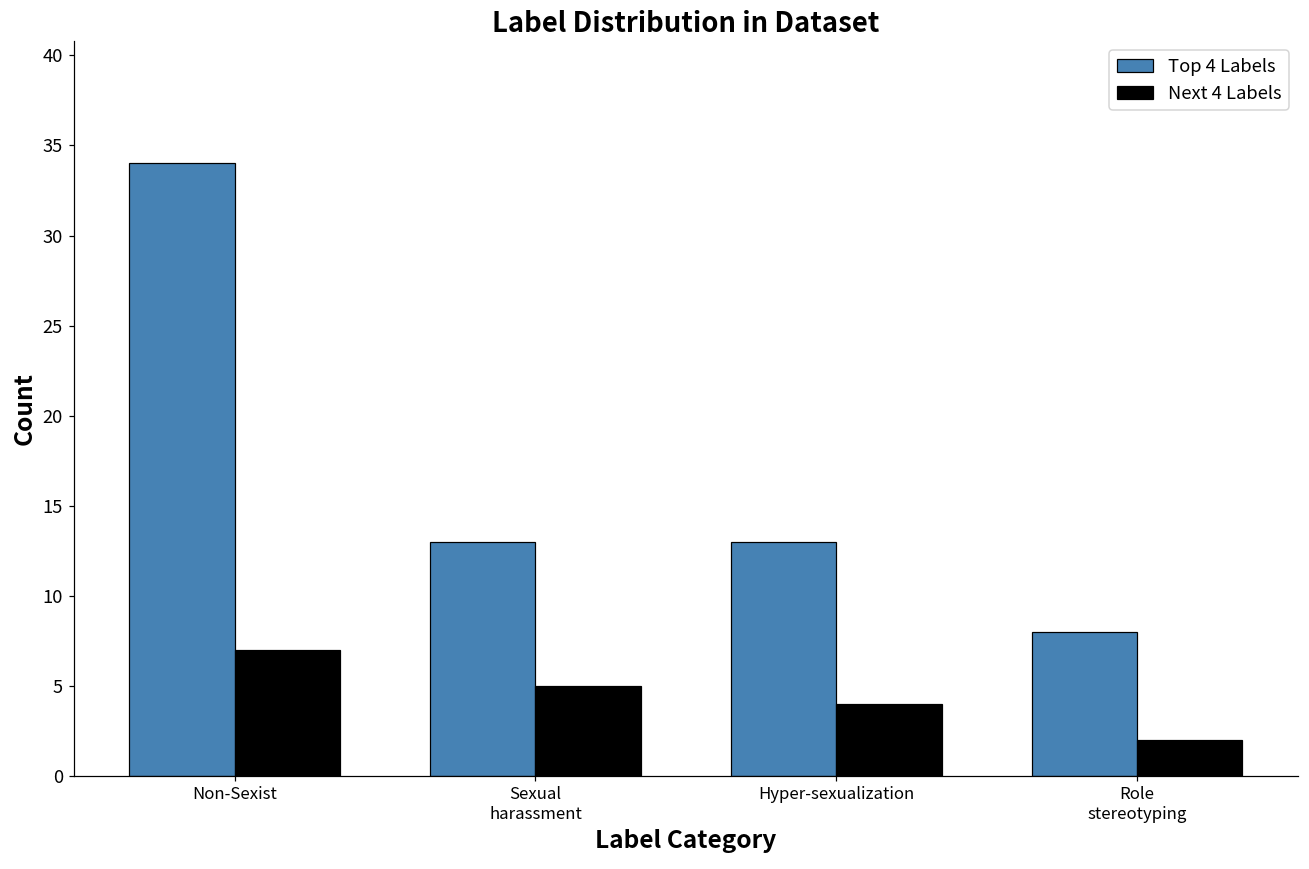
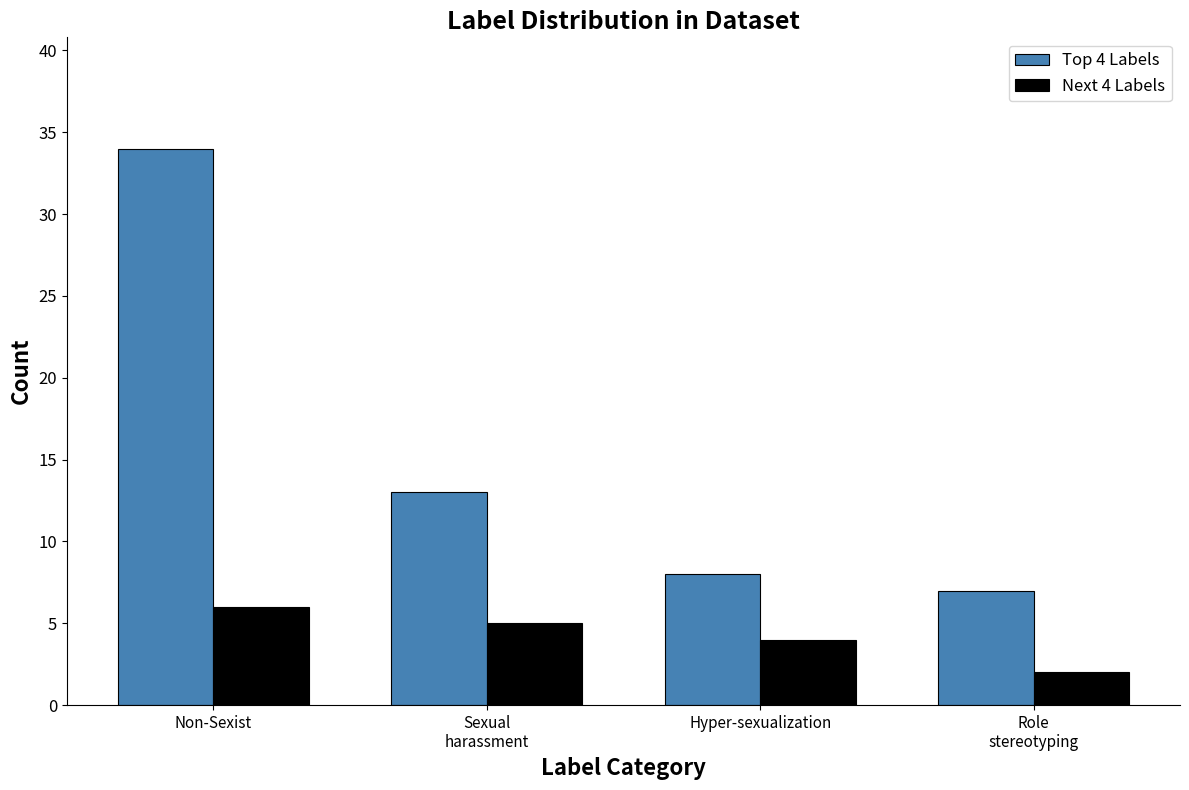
Next 4 Labels, Non-Sexist: 7 -> 6
Top 4 Labels, Hyper-sexualization: 13 -> 8
Top 4 Labels, Role stereotyping: 8 -> 7
